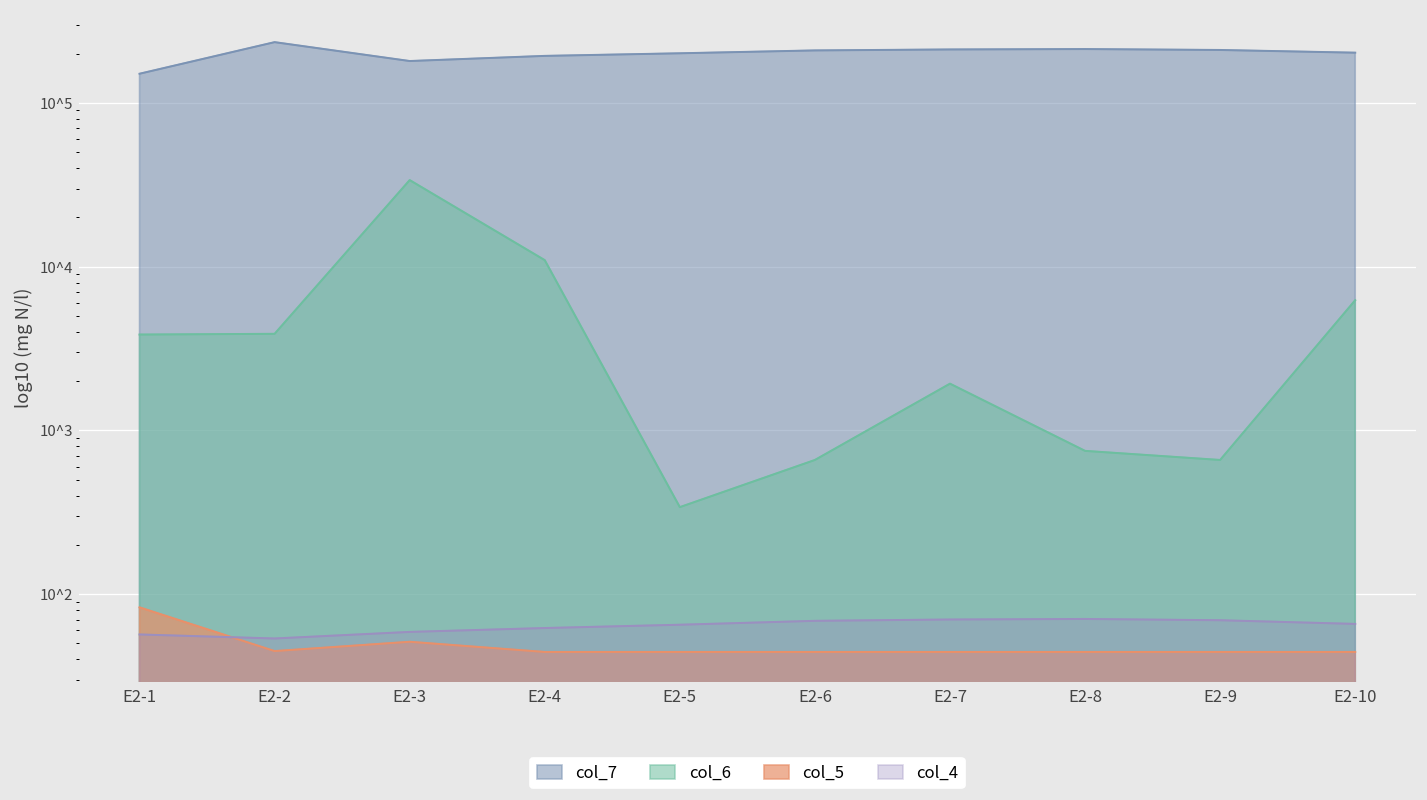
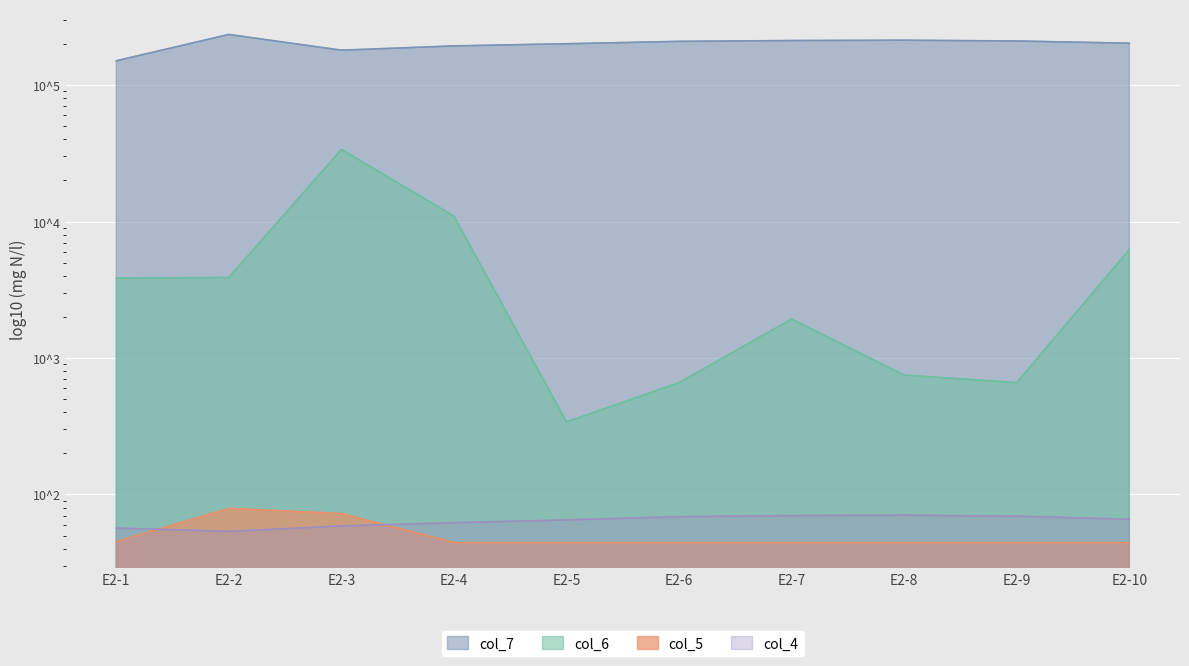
col_5, E2-1: 80 -> 45
col_5, E2-2: 45 -> 80
col_5, E2-3: 51 -> 70
